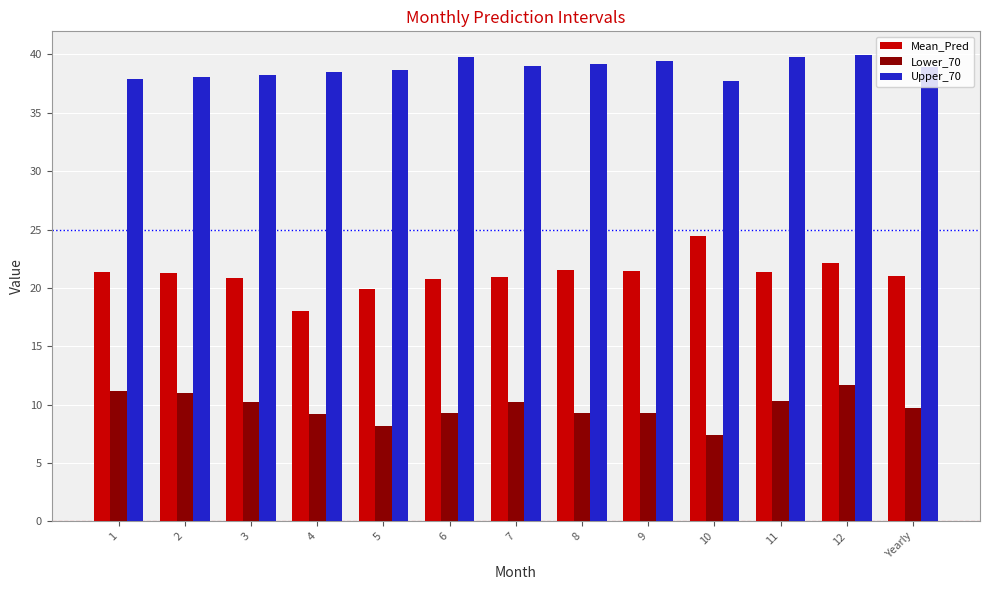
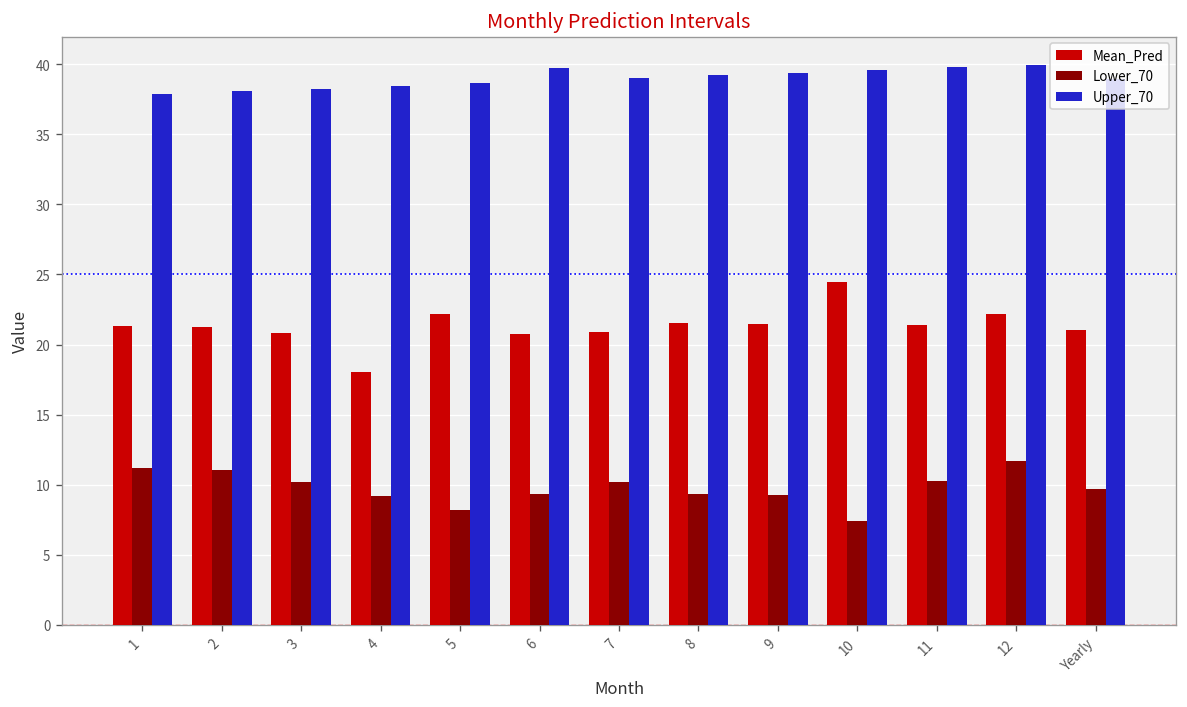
Mean_Pred, 5: 19.9 -> 22.2
Upper_70, 10: 37.7 -> 39.6
